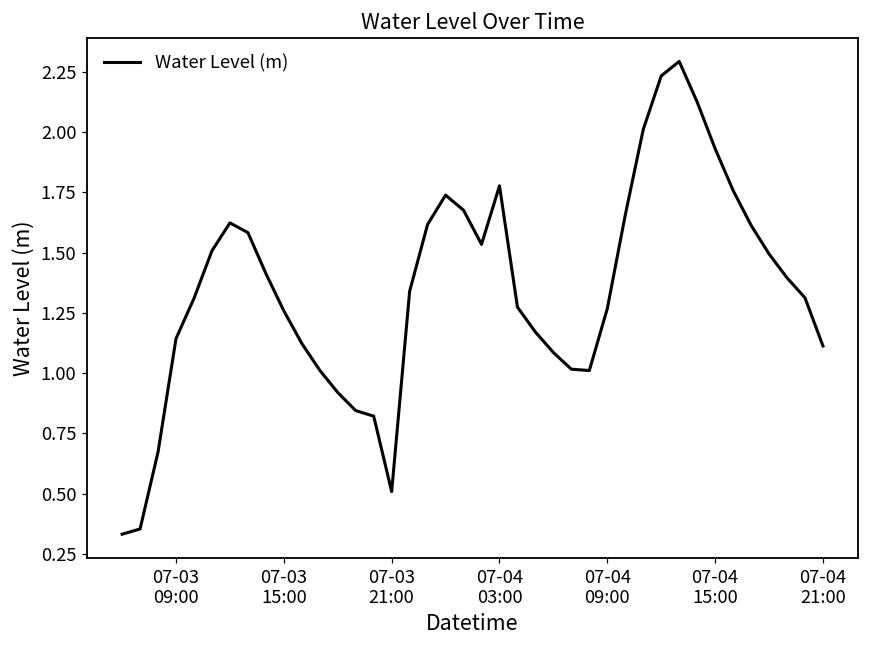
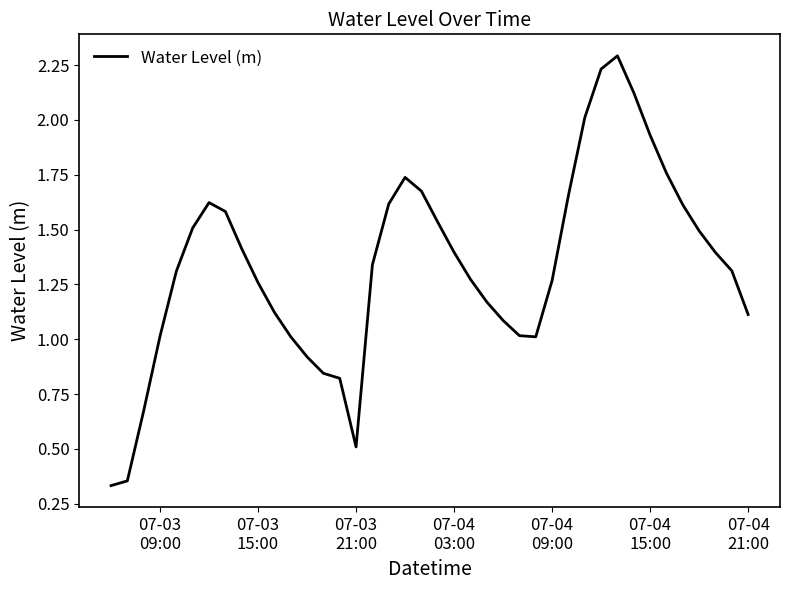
07-03 09:00: 1.14 -> 1.01
07-04 03:00: 1.78 -> 1.40
